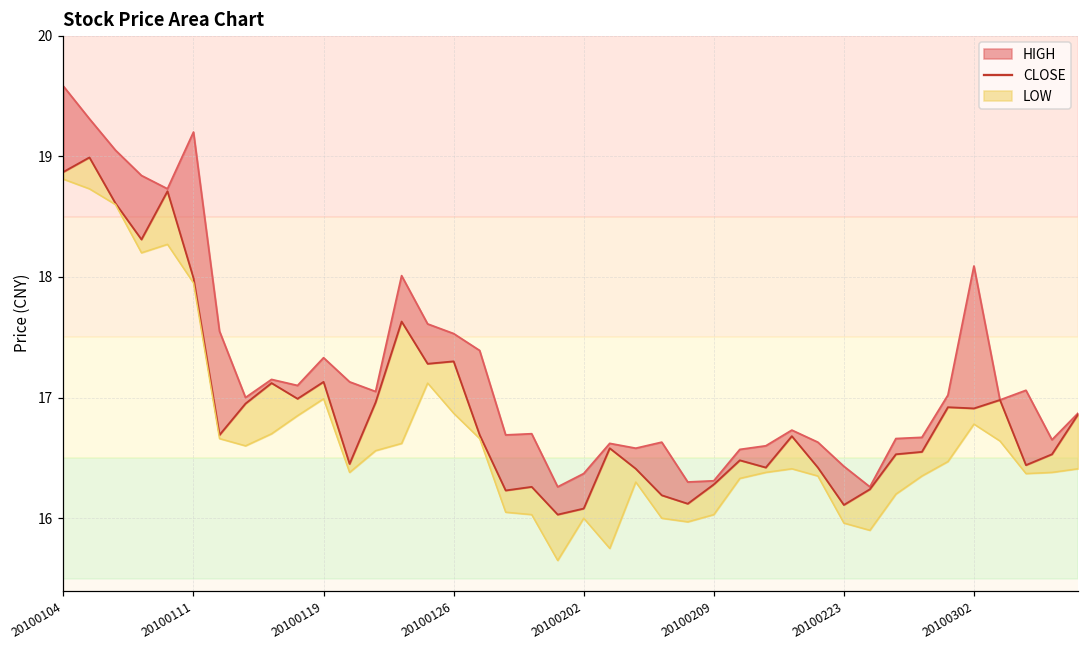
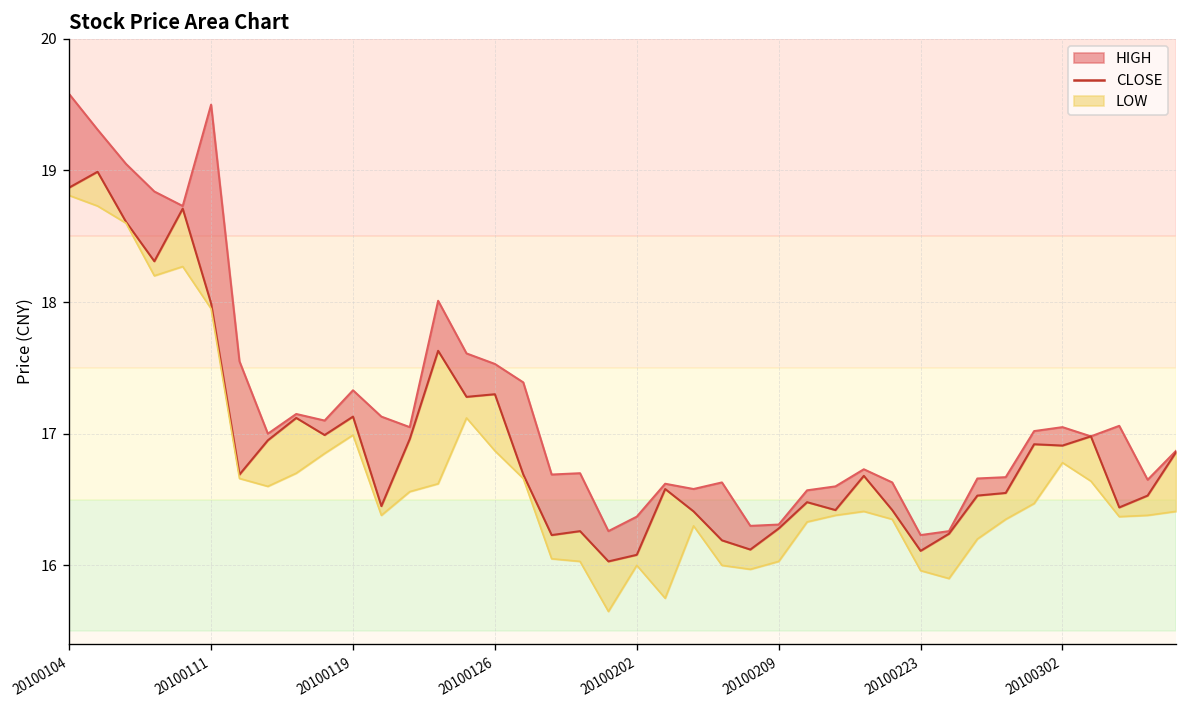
HIGH, 20100111: 19.2 -> 19.5
HIGH, 20100223: 16.43 -> 16.23
HIGH, 20100302: 18.09 -> 17.05
